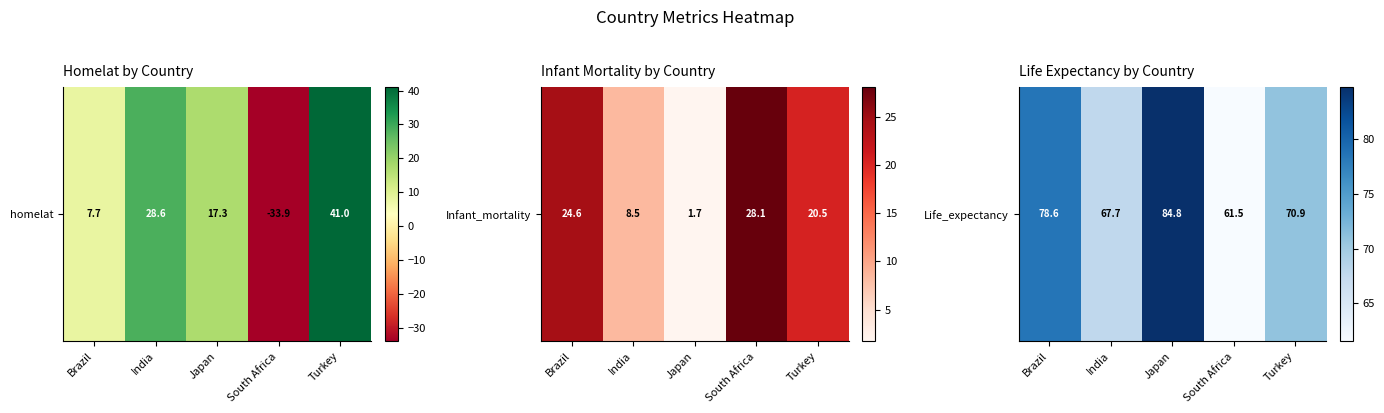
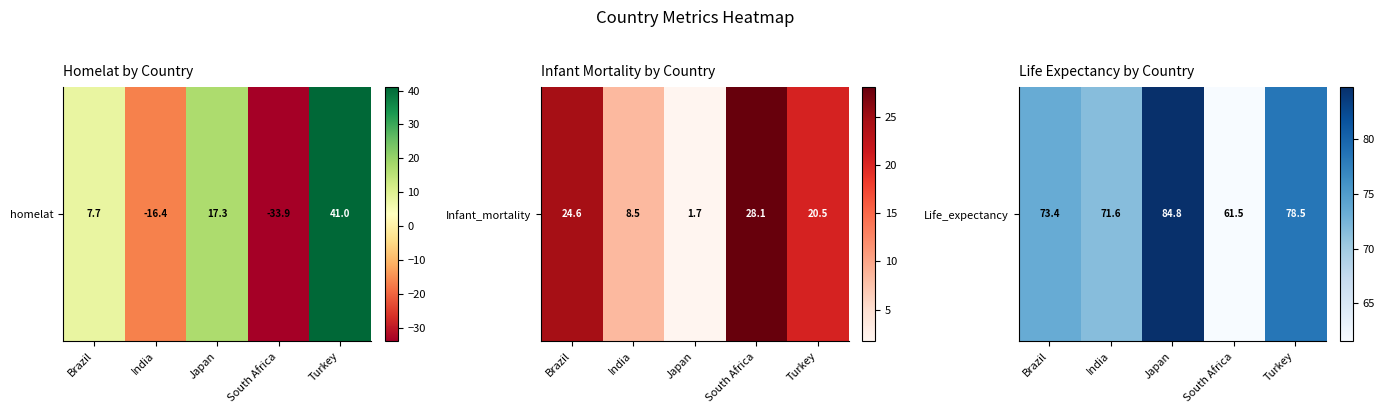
Homelat by Country, homelat, India: 28.6 -> -16.4
Life Expectancy by Country, Life_expectancy, Brazil: 78.6 -> 73.4
Life Expectancy by Country, Life_expectancy, India: 67.7 -> 71.6
Life Expectancy by Country, Life_expectancy, Turkey: 70.9 -> 78.5
